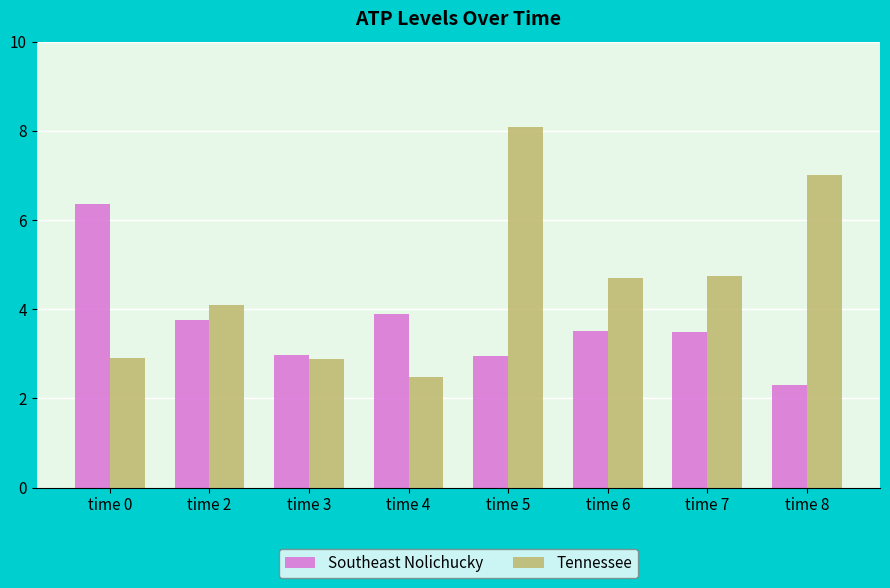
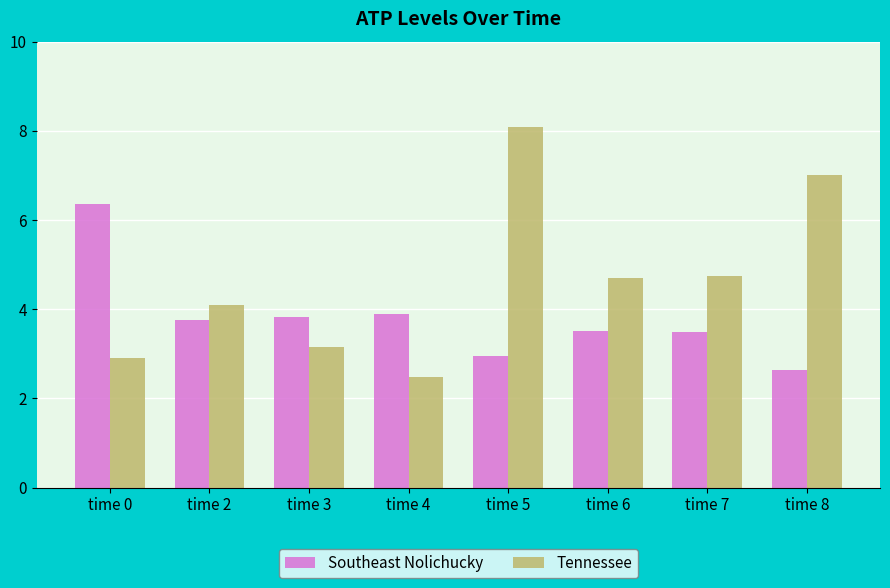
Southeast Nolichucky, time 3: 3.0 -> 3.8
Tennessee, time 3: 2.9 -> 3.2
Southeast Nolichucky, time 8: 2.3 -> 2.6
